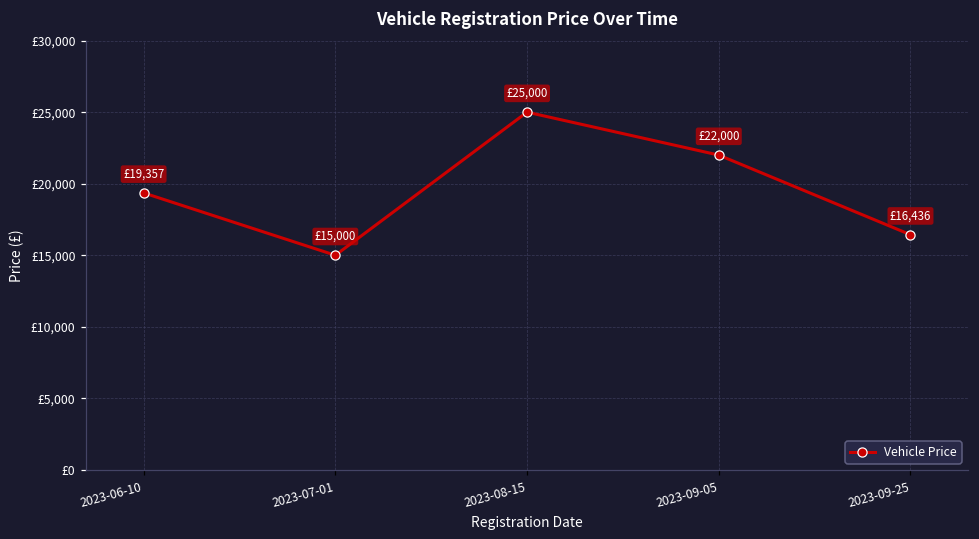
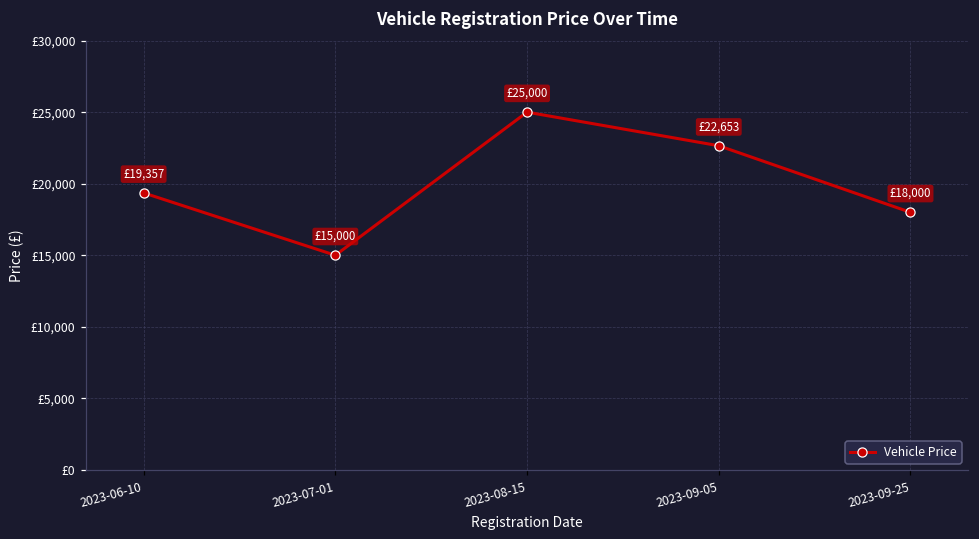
2023-09-05: £22,000 -> £22,653
2023-09-25: £16,436 -> £18,000
